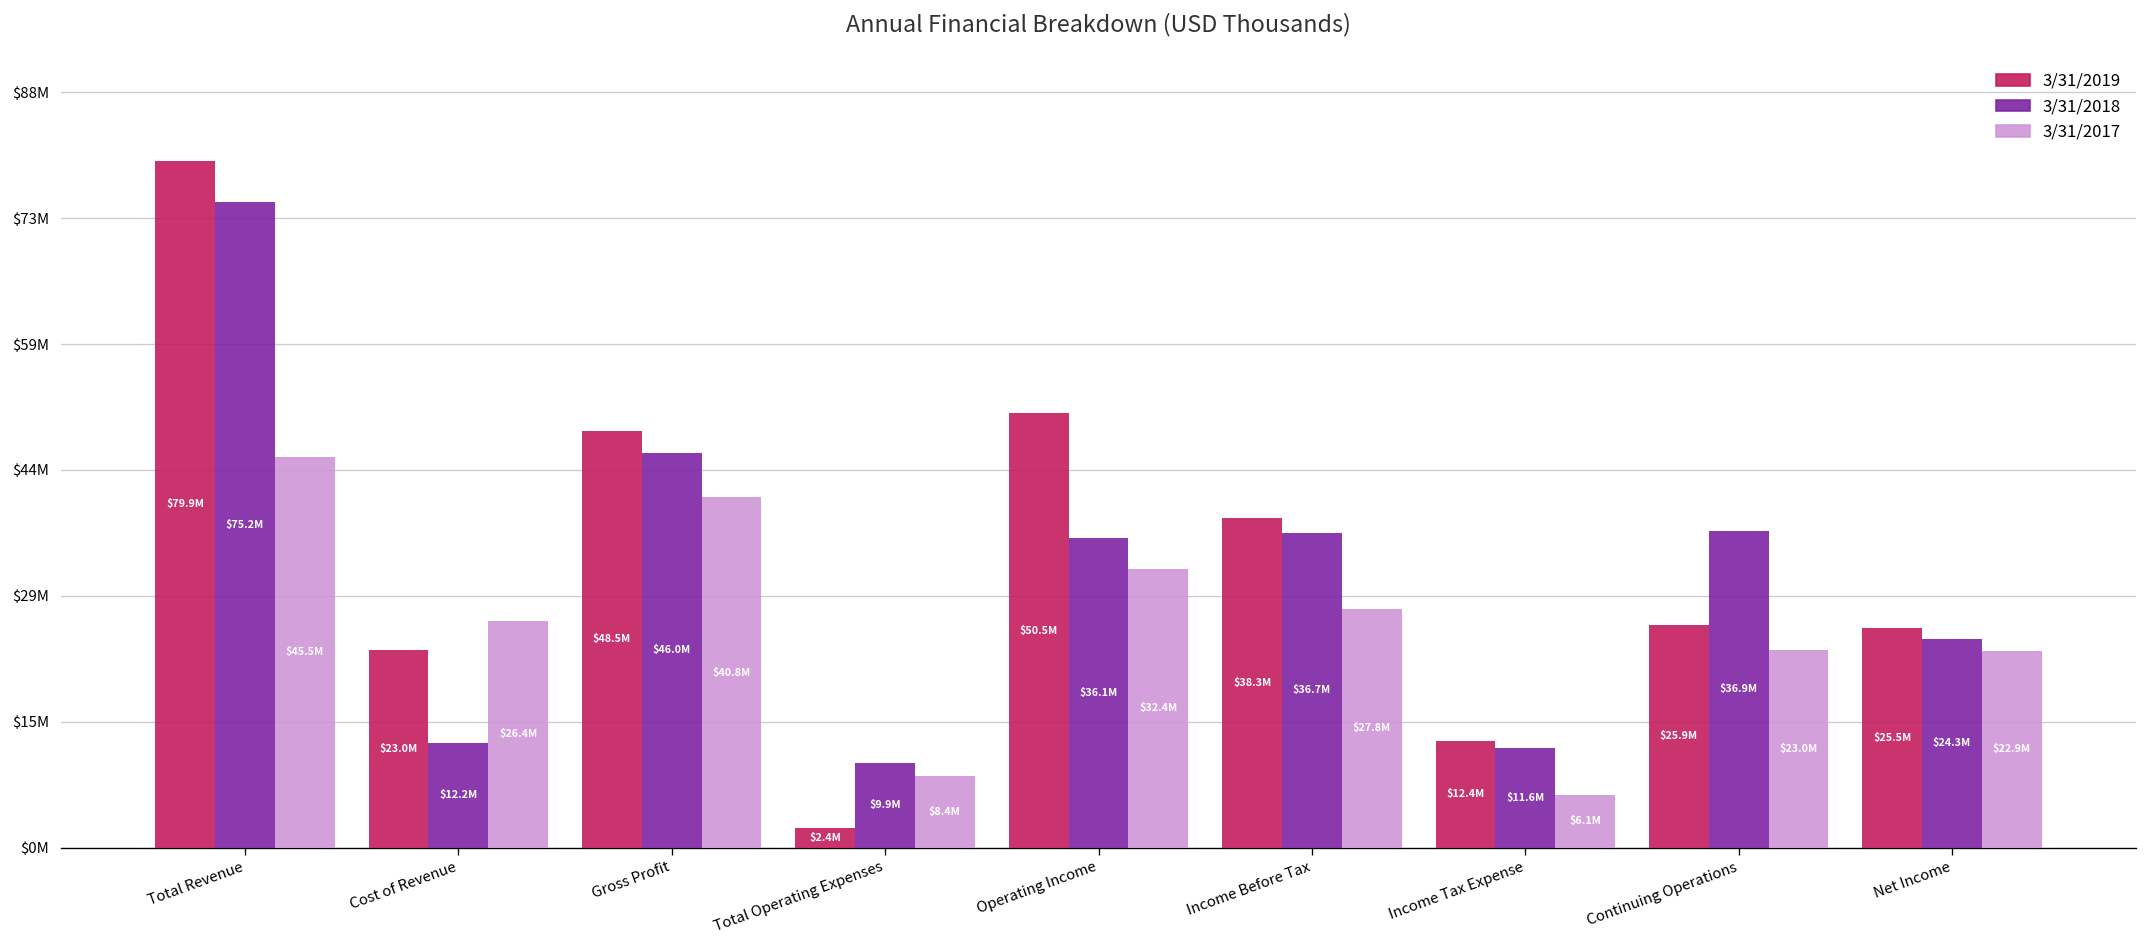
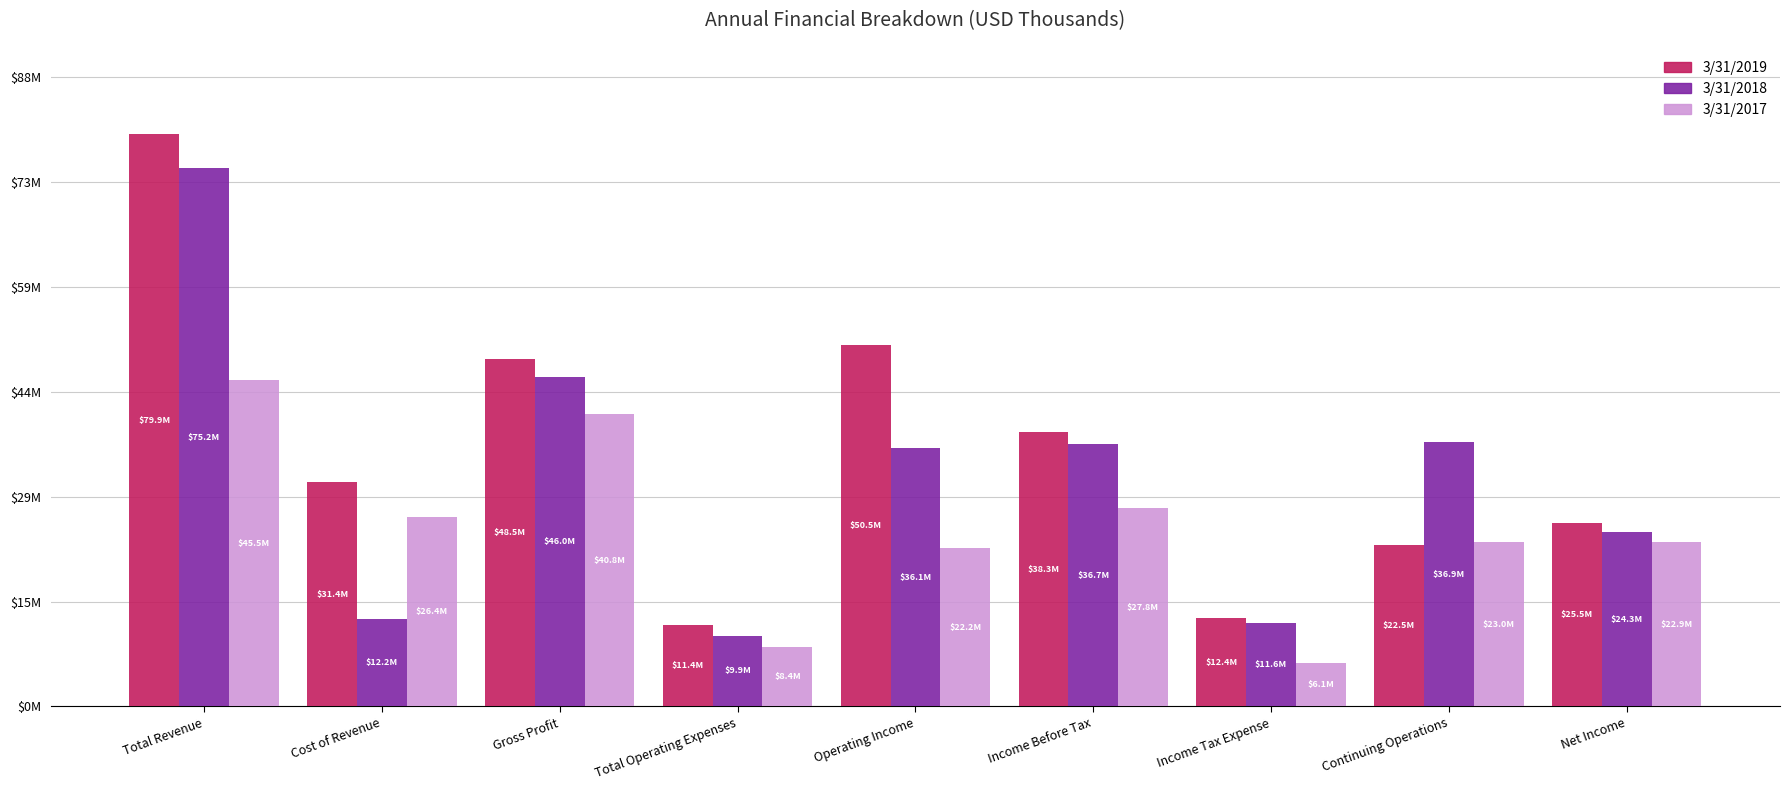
3/31/2019, Cost of Revenue: $23.0M -> $31.4M
3/31/2019, Total Operating Expenses: $2.4M -> $11.4M
3/31/2017, Operating Income: $32.4M -> $22.2M
3/31/2019, Continuing Operations: $25.9M -> $22.5M
